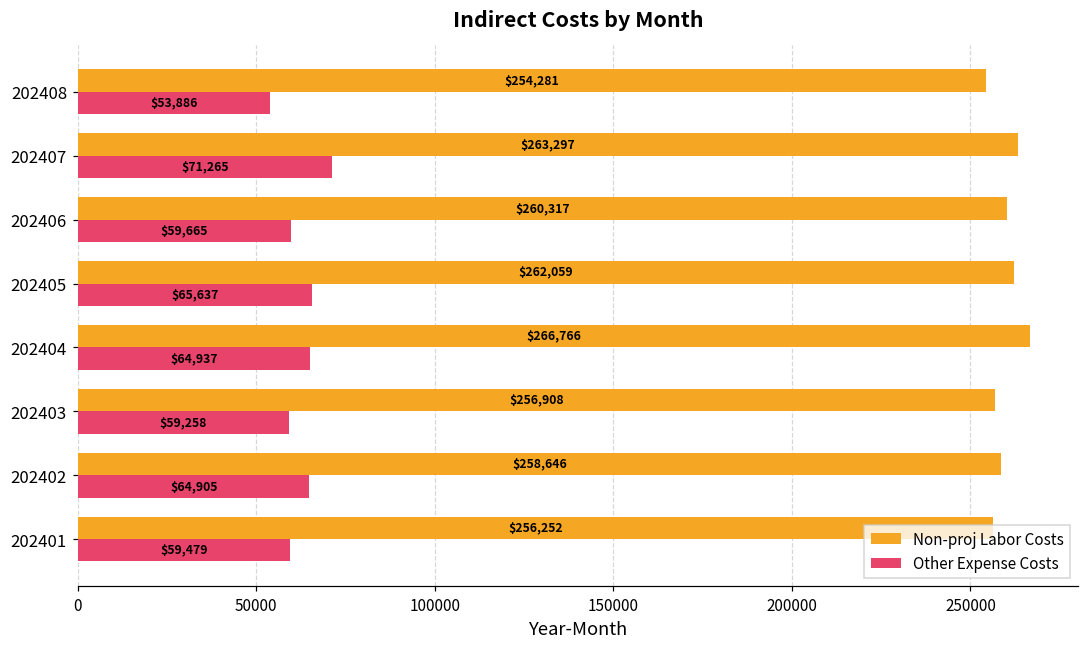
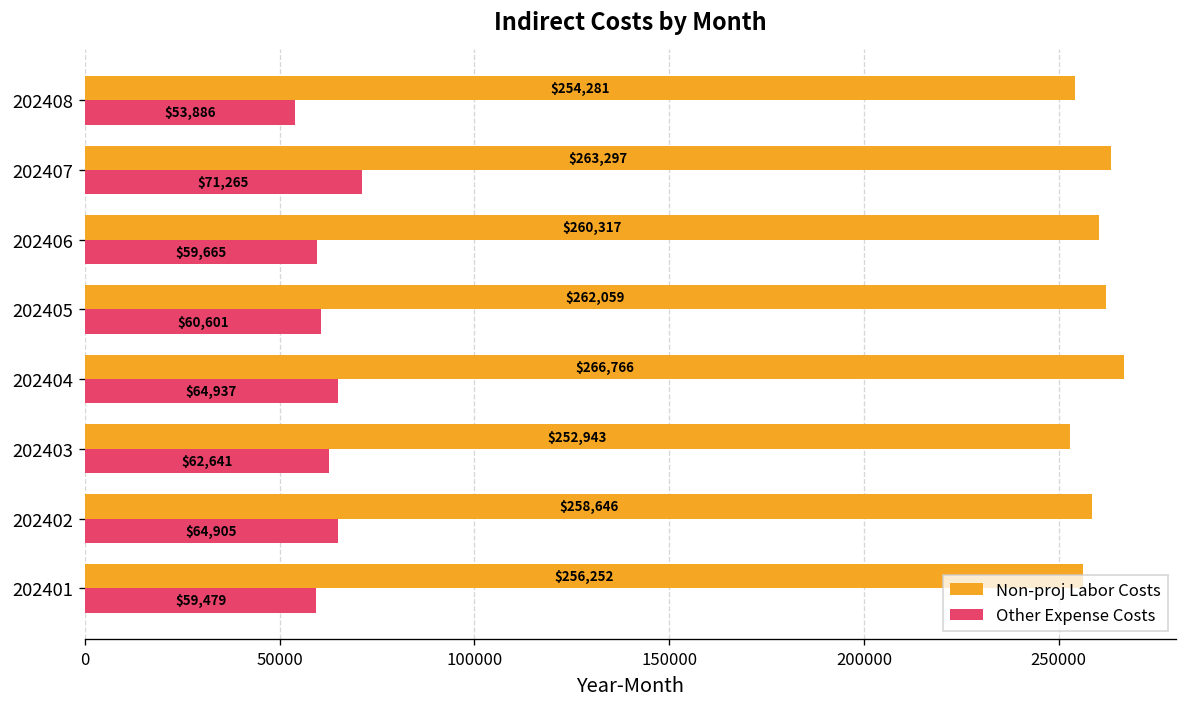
Other Expense Costs, 202405: $65,637 -> $60,601
Non-proj Labor Costs, 202403: $256,908 -> $252,943
Other Expense Costs, 202403: $59,258 -> $62,641
